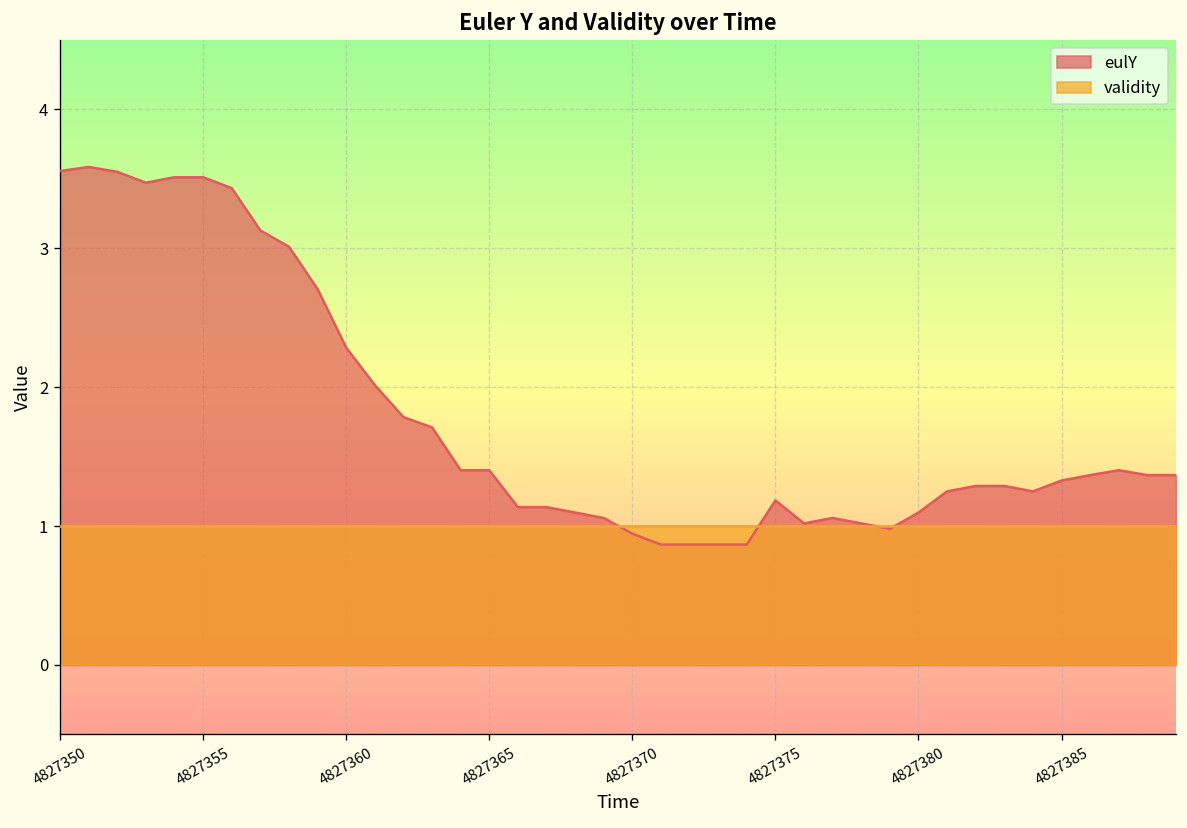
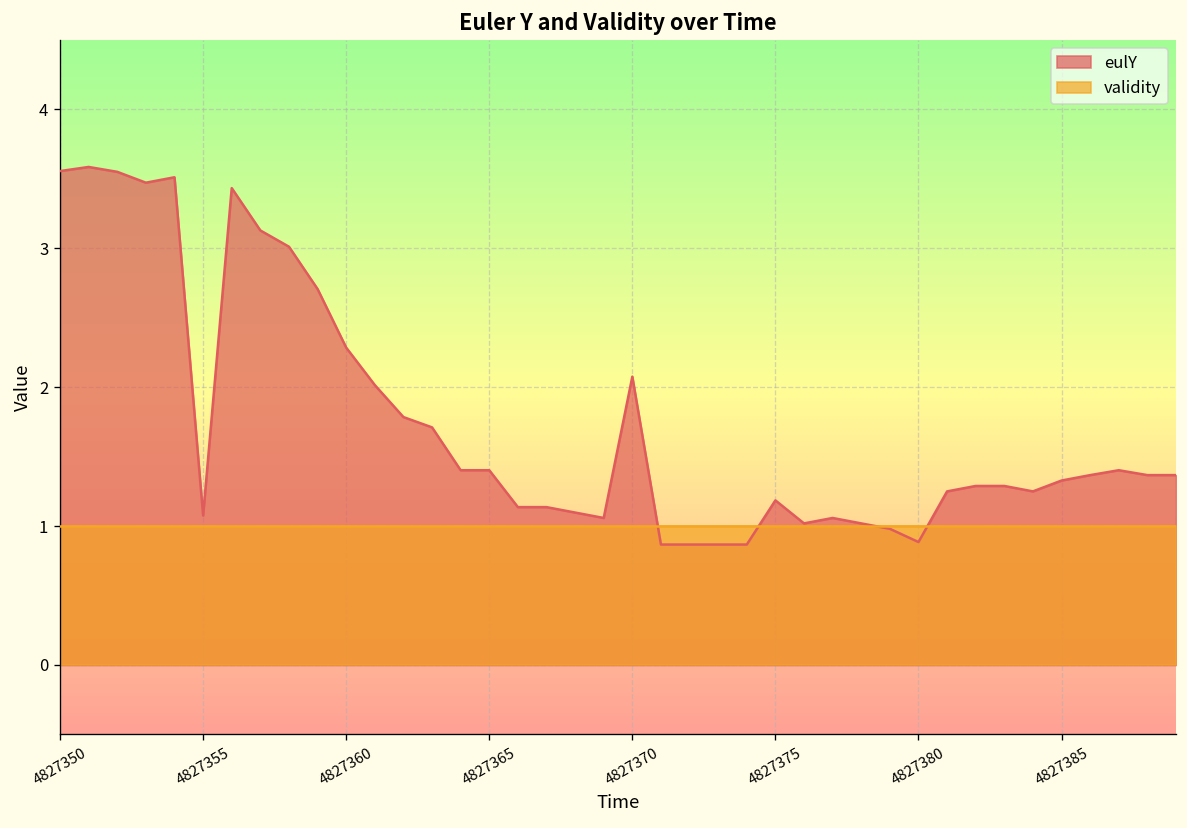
eulY, 4827355: 3.51 -> 1.08
eulY, 4827370: 0.95 -> 2.08
eulY, 4827380: 1.10 -> 0.89
